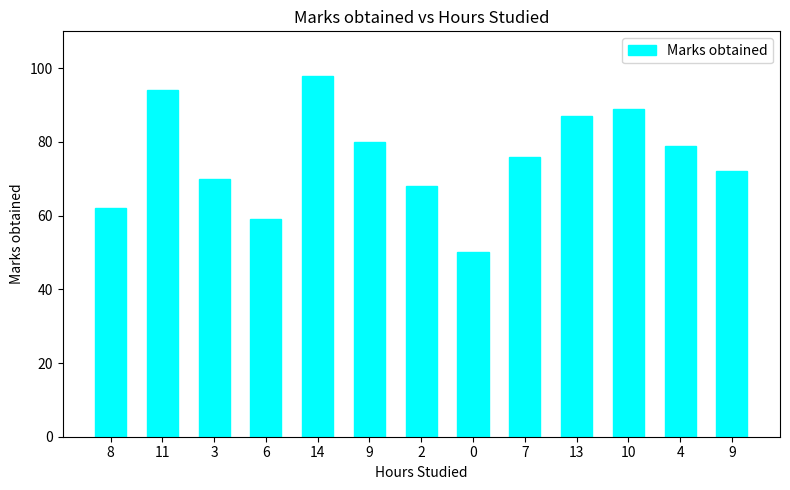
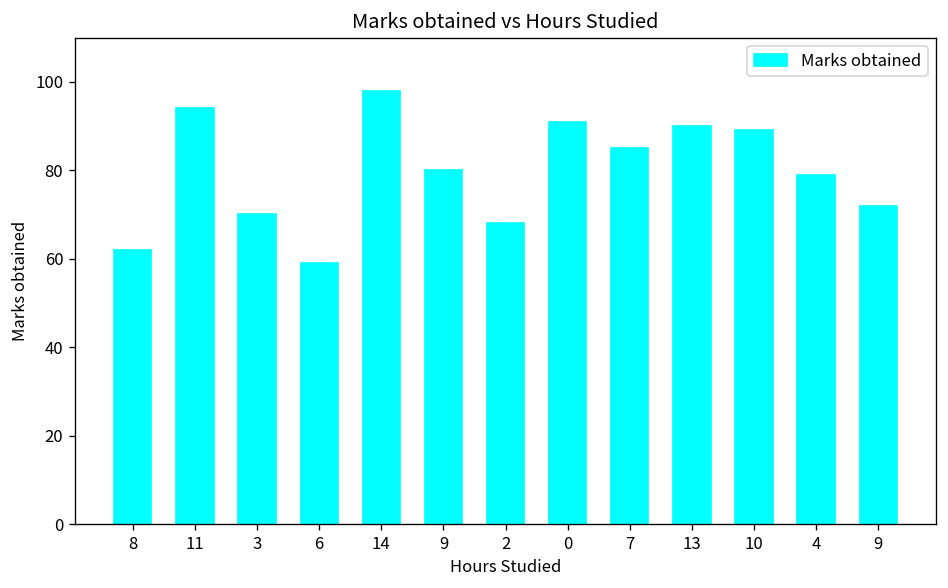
0: 50 -> 91
7: 76 -> 85
13: 87 -> 90
